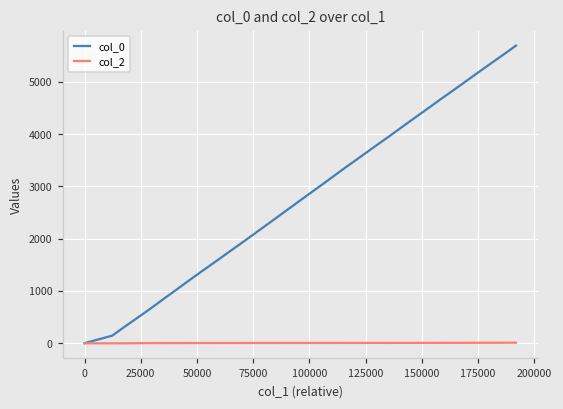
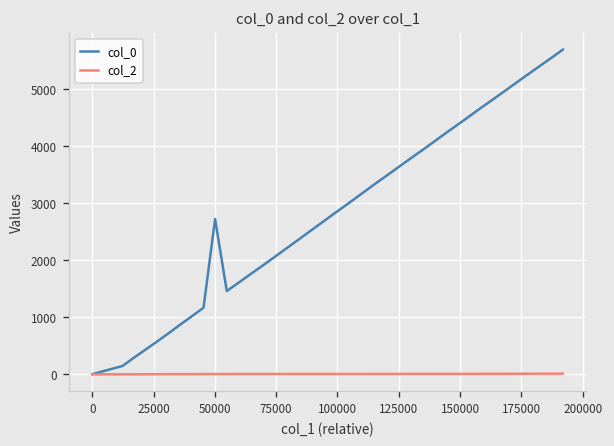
col_0, 50000: 1300 -> 2700
